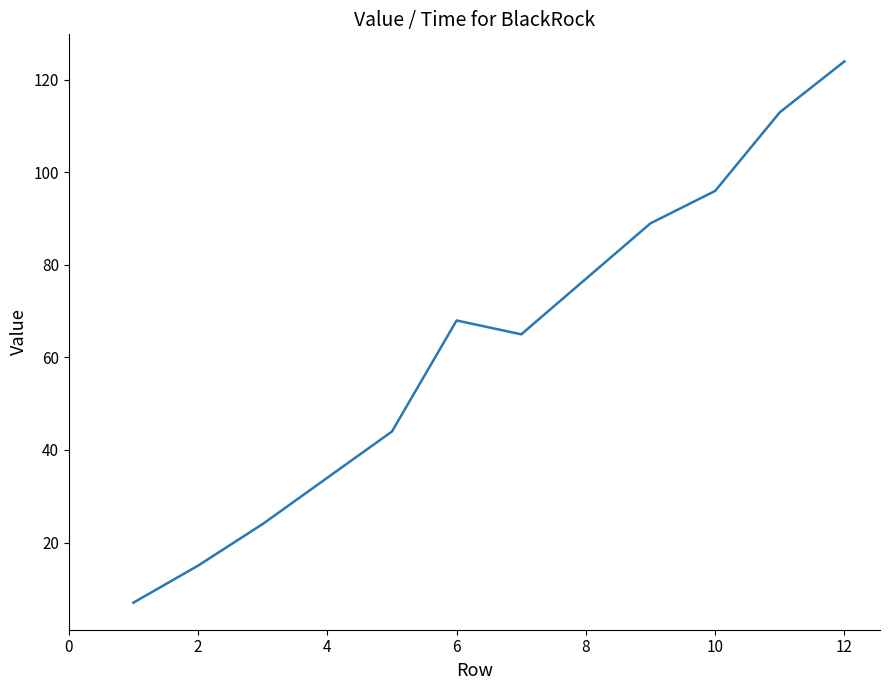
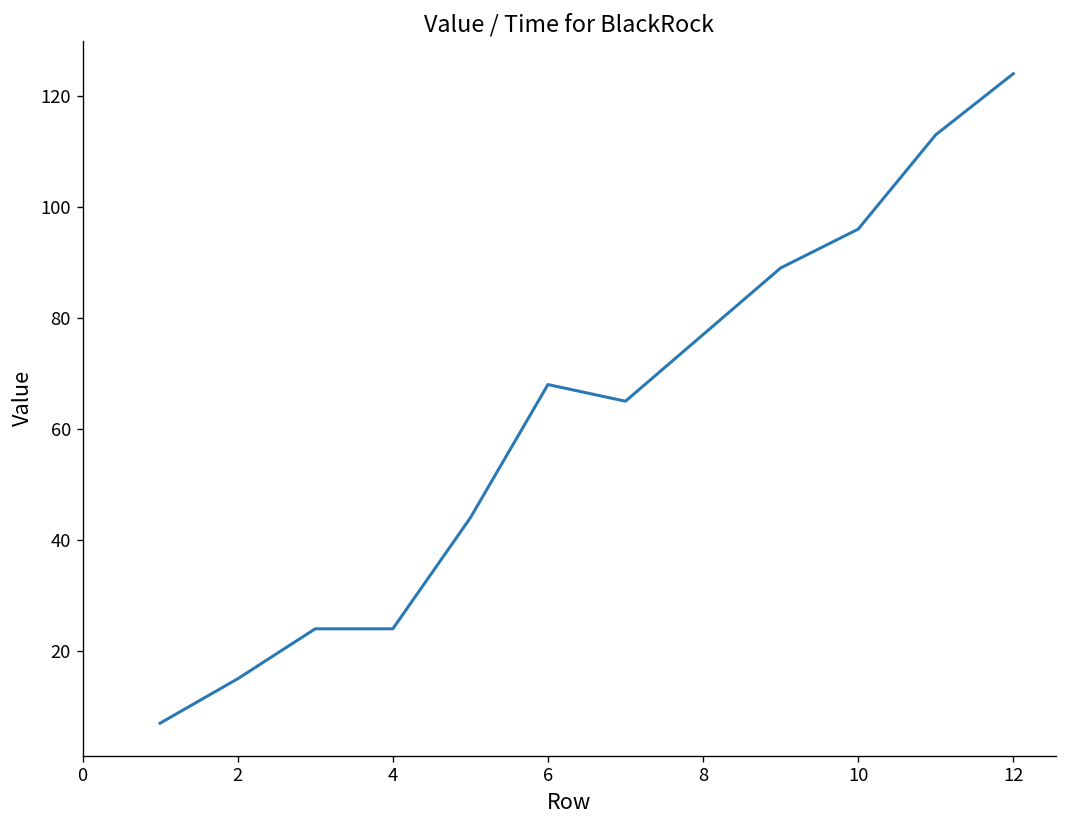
4: 34 -> 24
